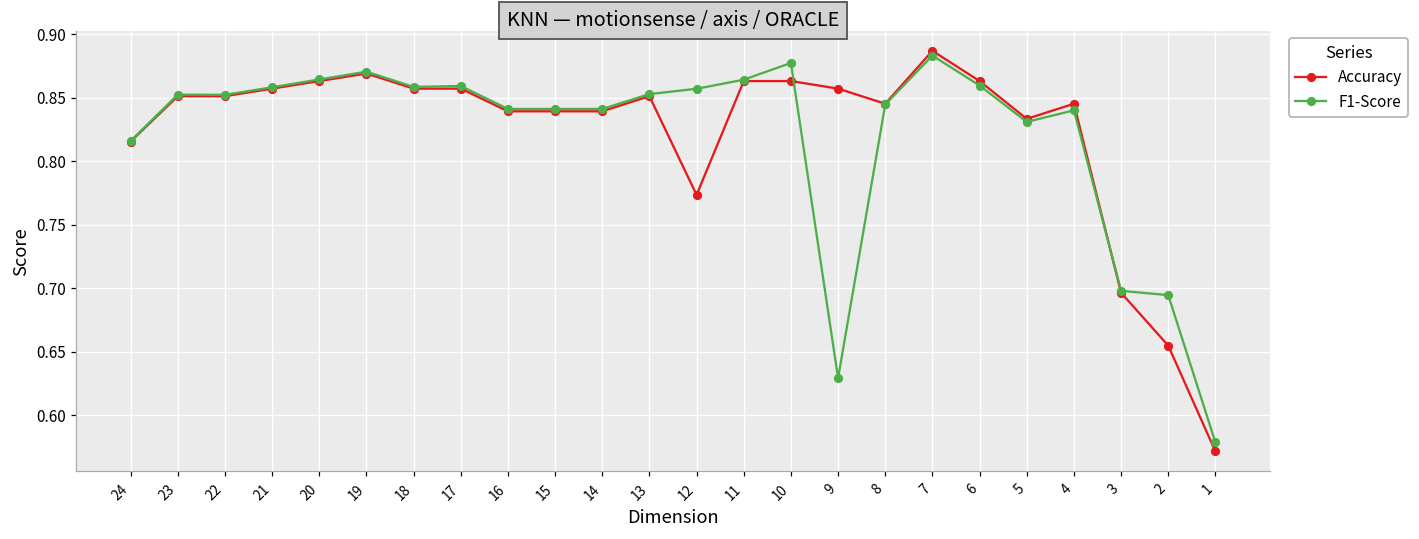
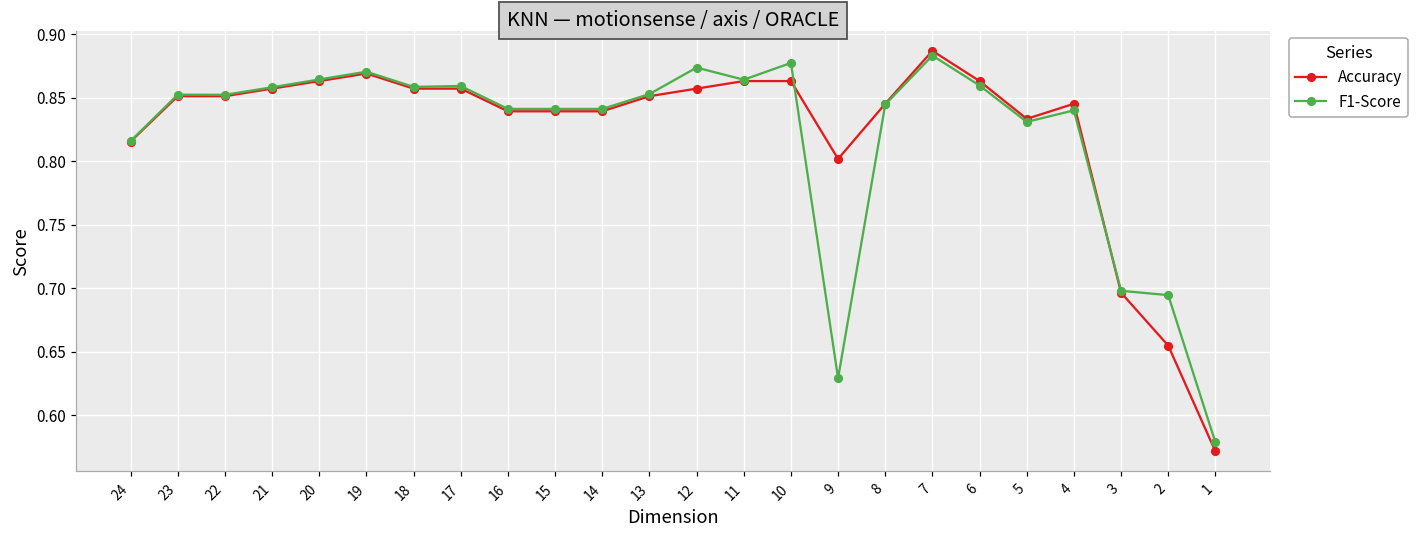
Accuracy, 12: 0.773 -> 0.857
F1-Score, 12: 0.857 -> 0.874
Accuracy, 9: 0.857 -> 0.802
